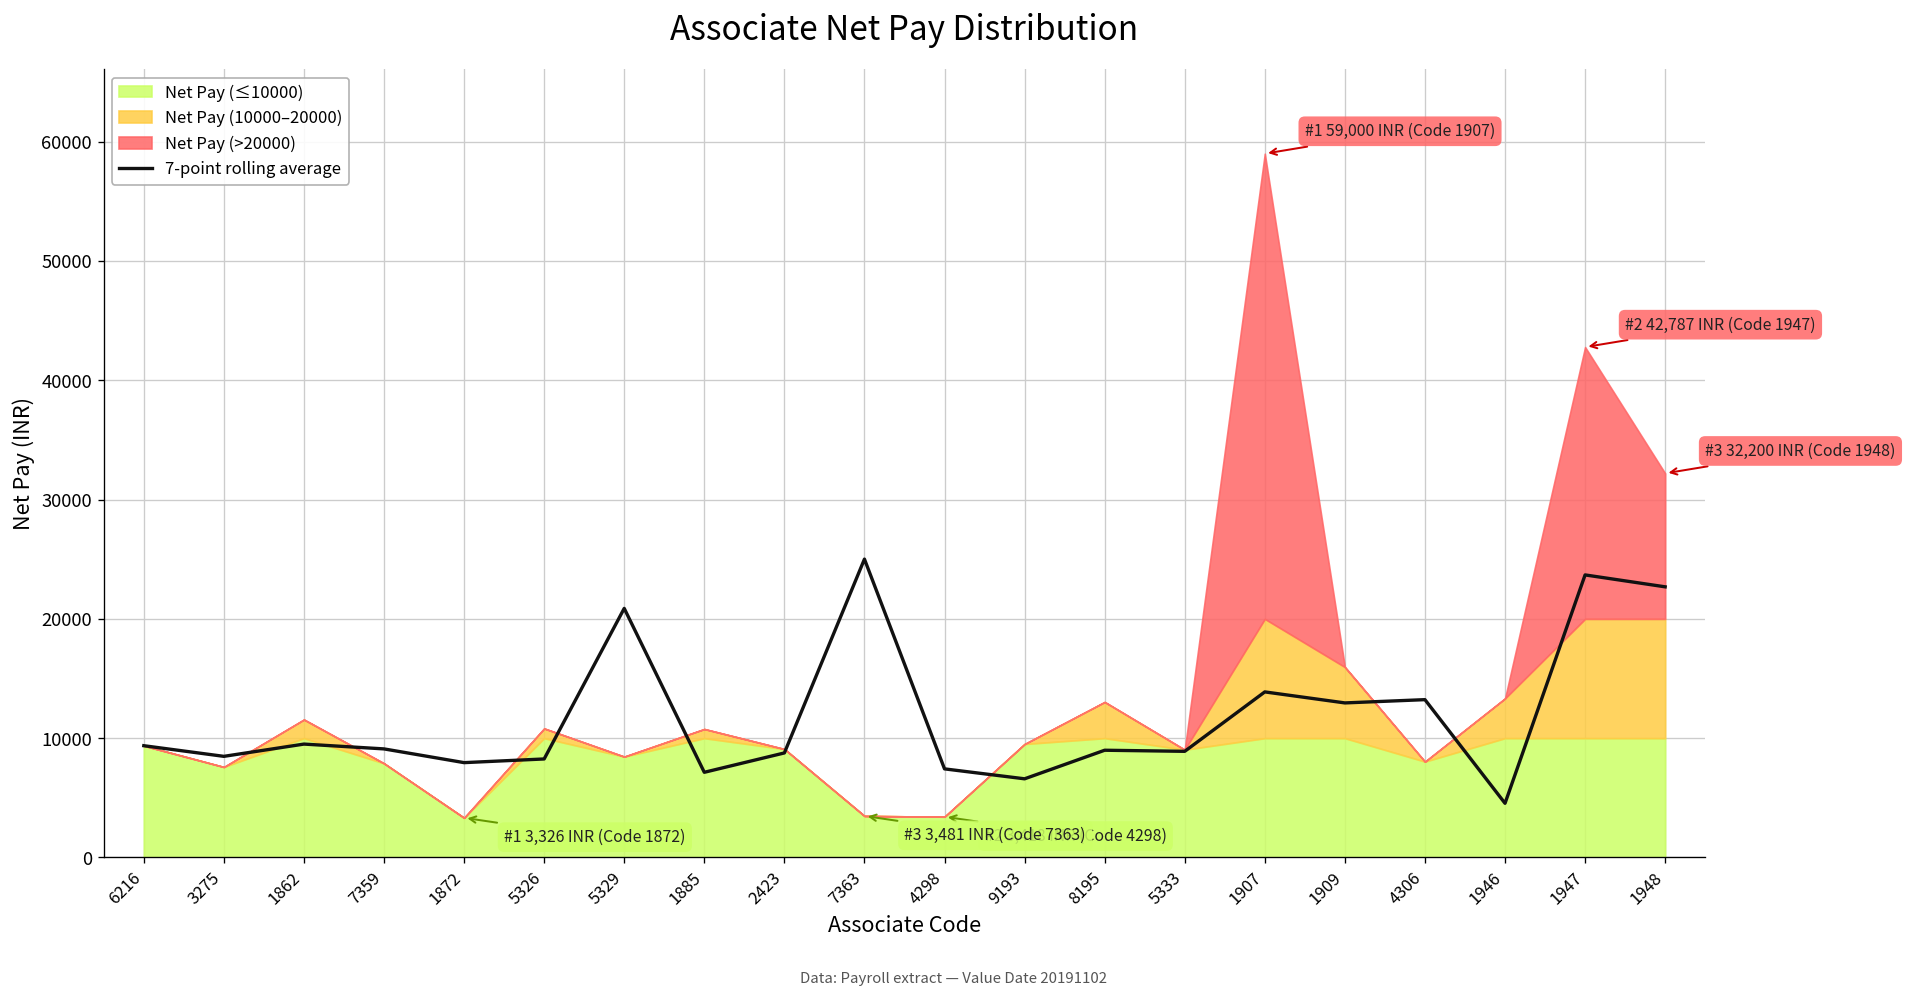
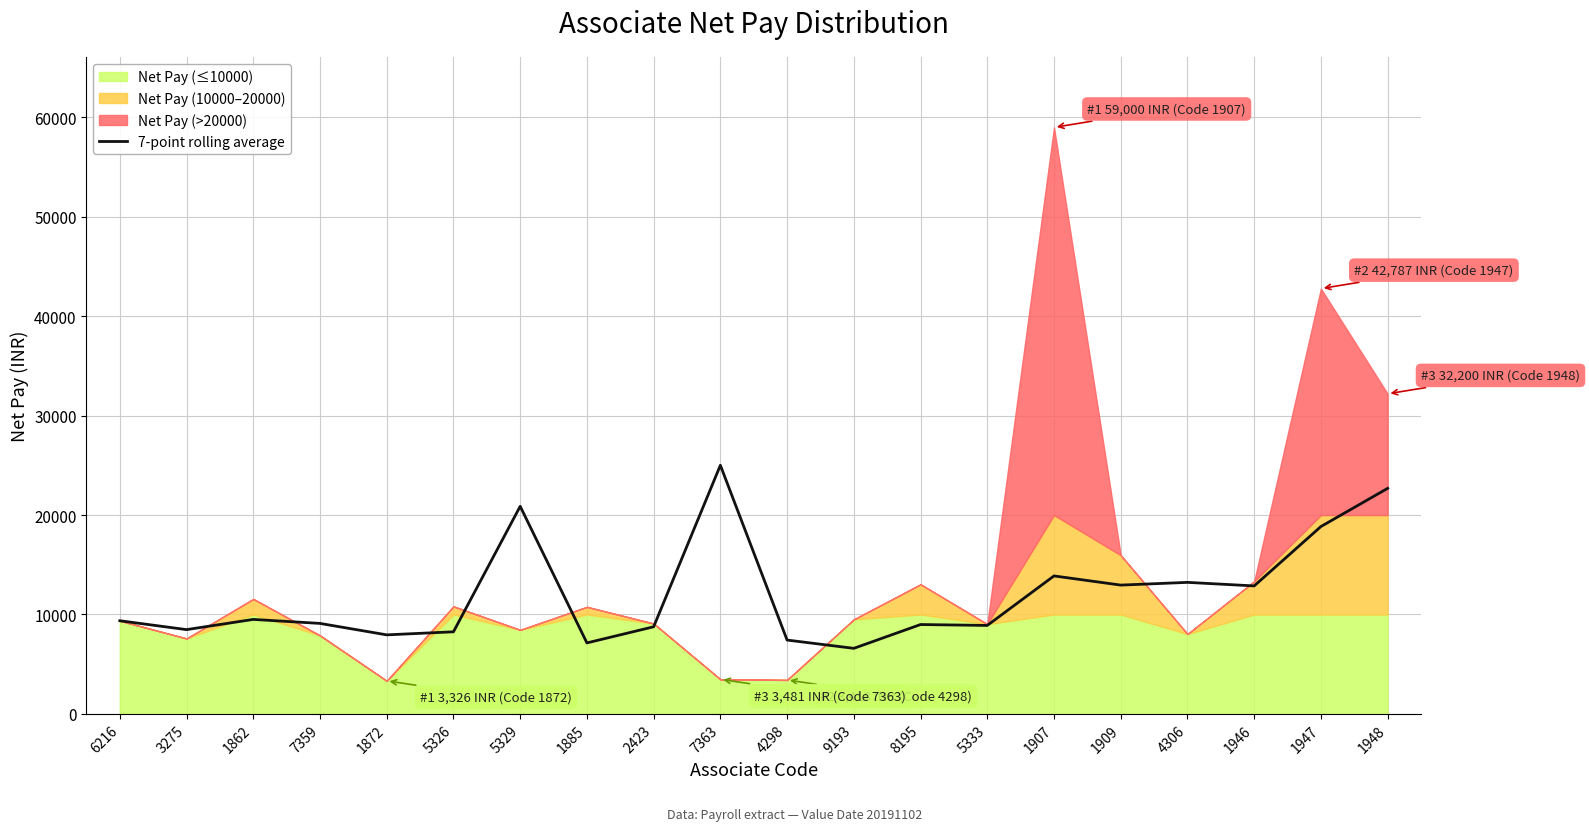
7-point rolling average, 1946: 5000 -> 13000
7-point rolling average, 1947: 24000 -> 19000
